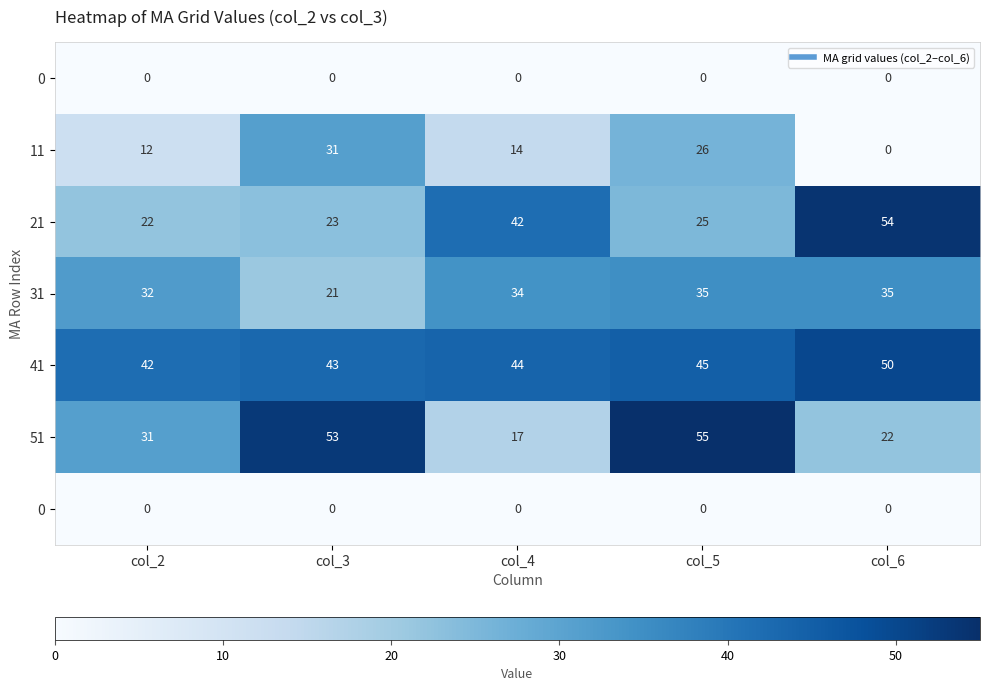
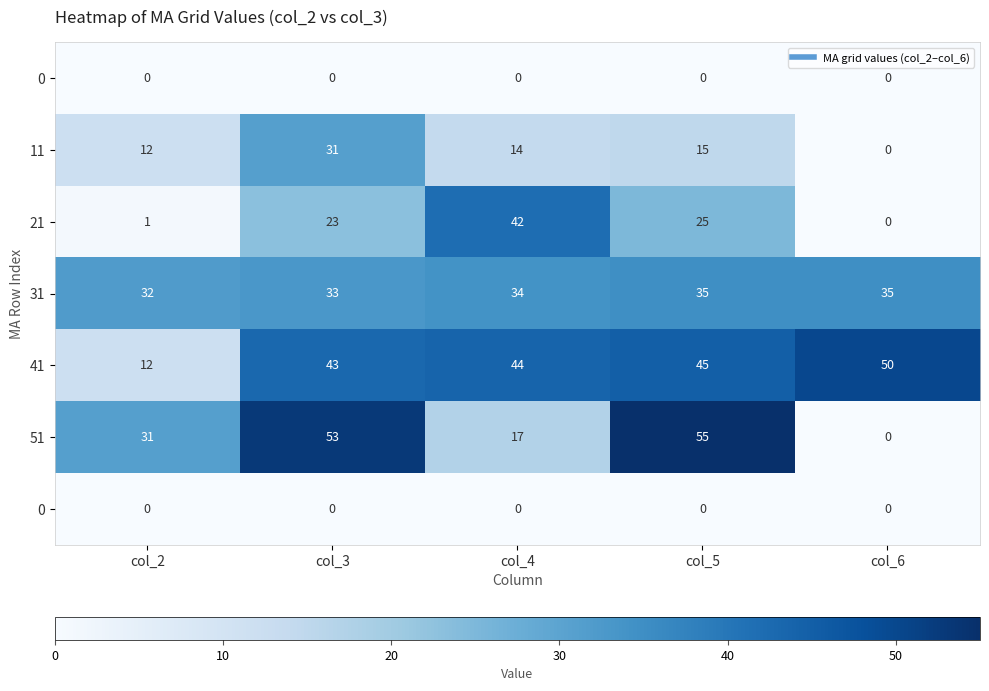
11, col_5: 26 -> 15
21, col_2: 22 -> 1
21, col_6: 54 -> 0
31, col_3: 21 -> 33
41, col_2: 42 -> 12
51, col_6: 22 -> 0
